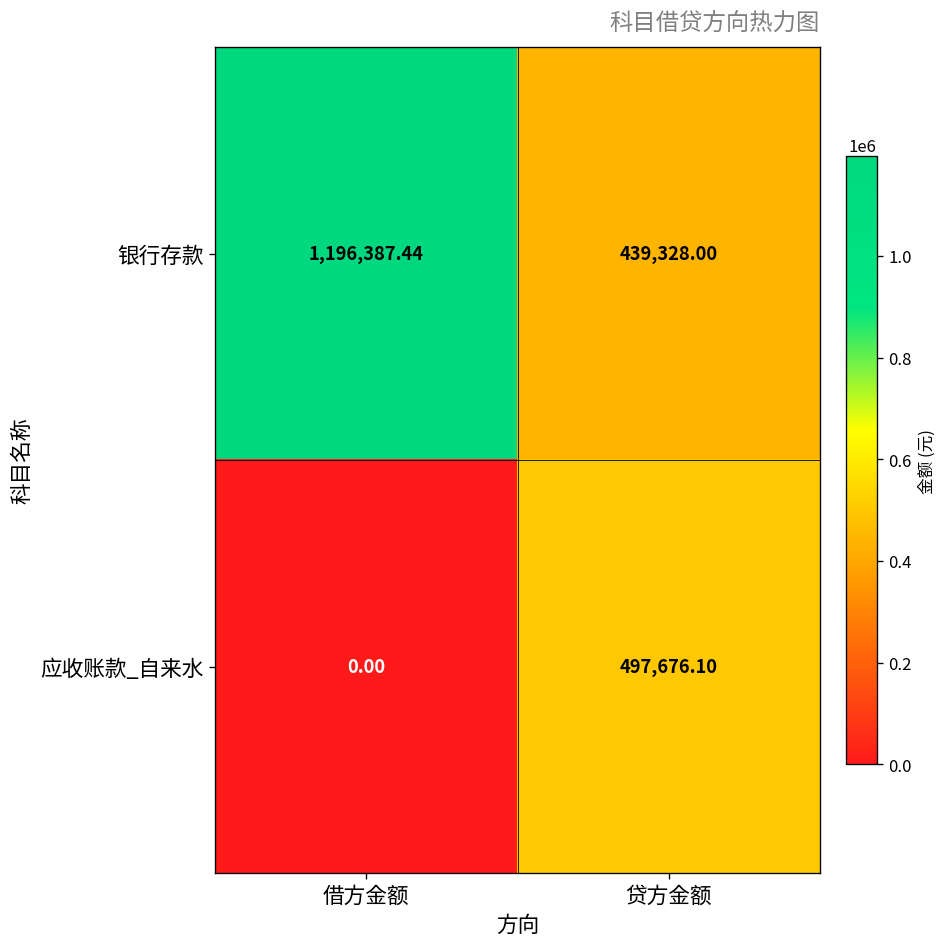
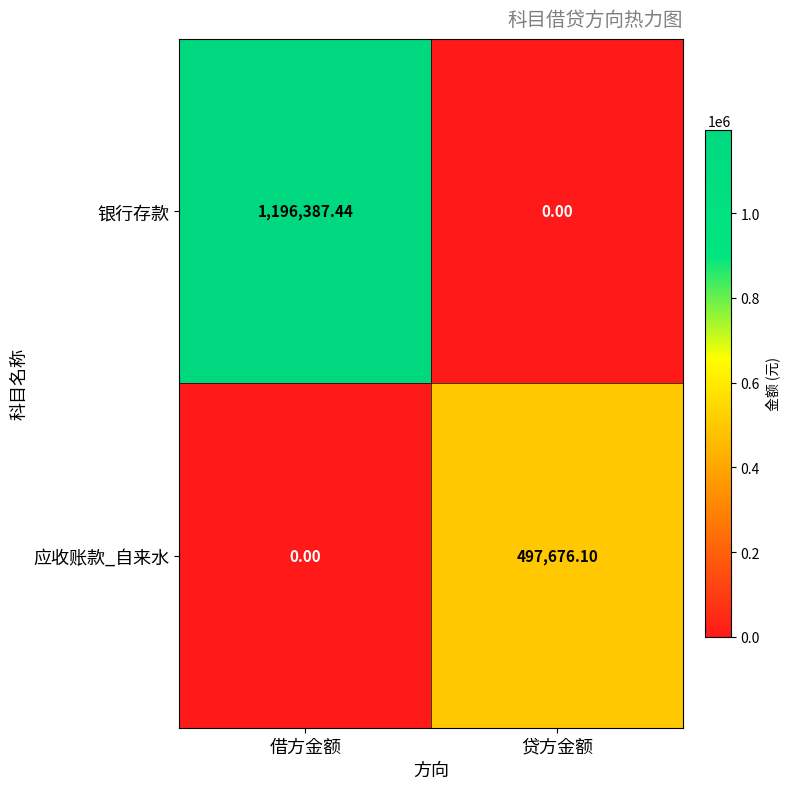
银行存款, 贷方金额: 439,328.00 -> 0.00
